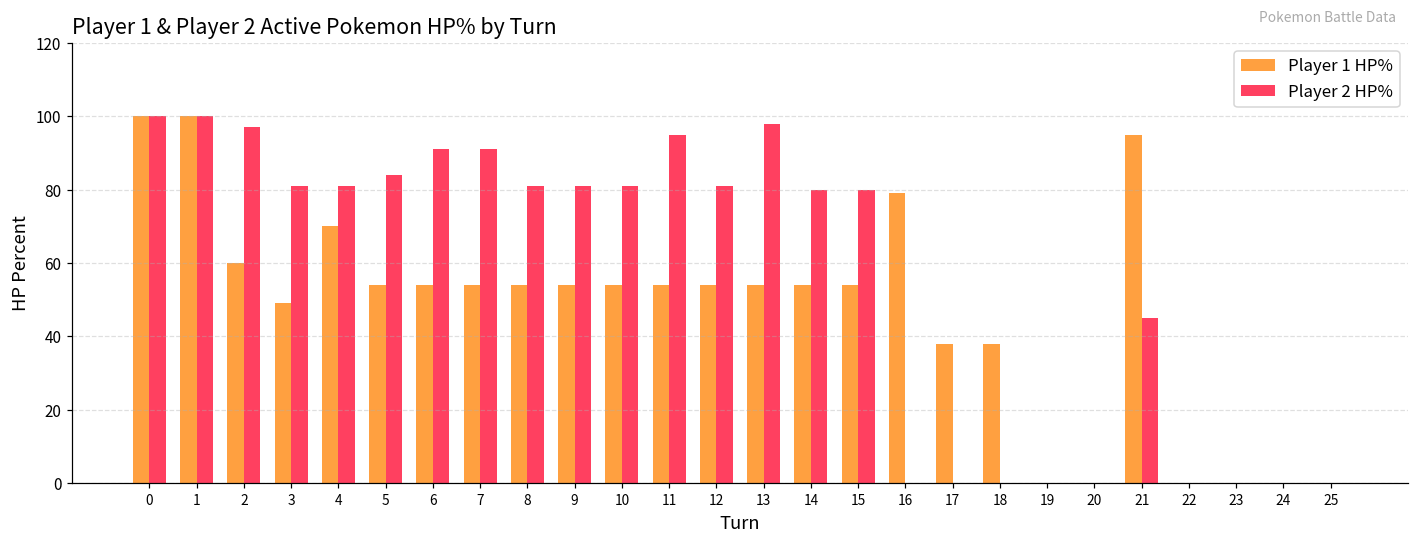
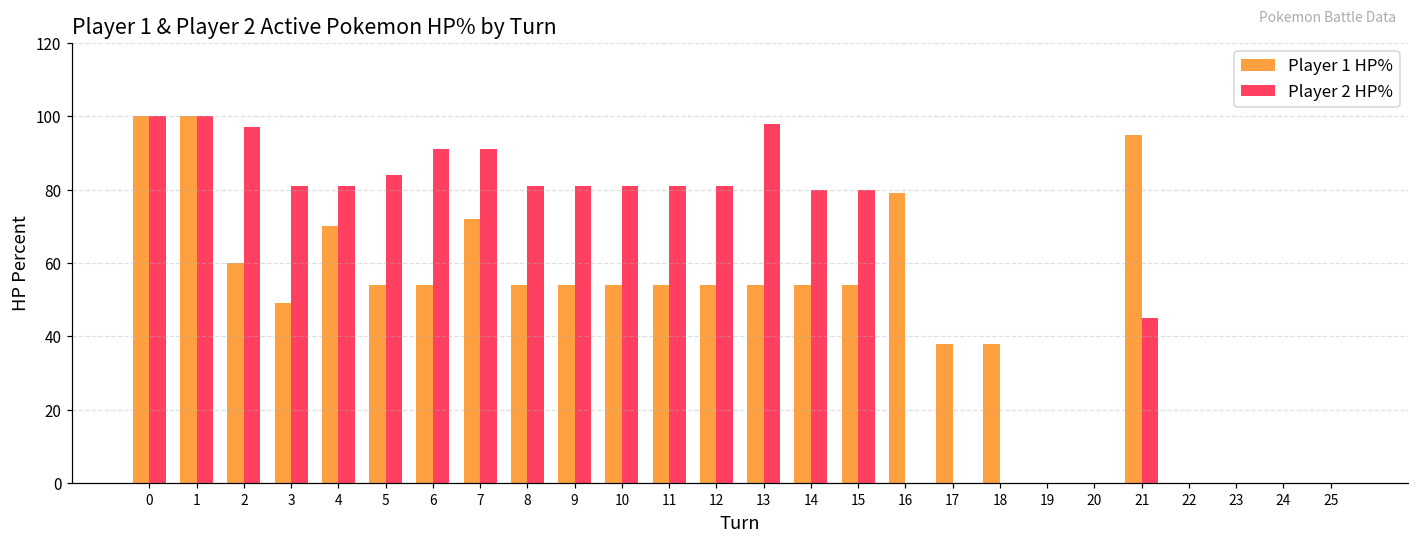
Player 1 HP%, 7: 54 -> 72
Player 2 HP%, 11: 95 -> 81
